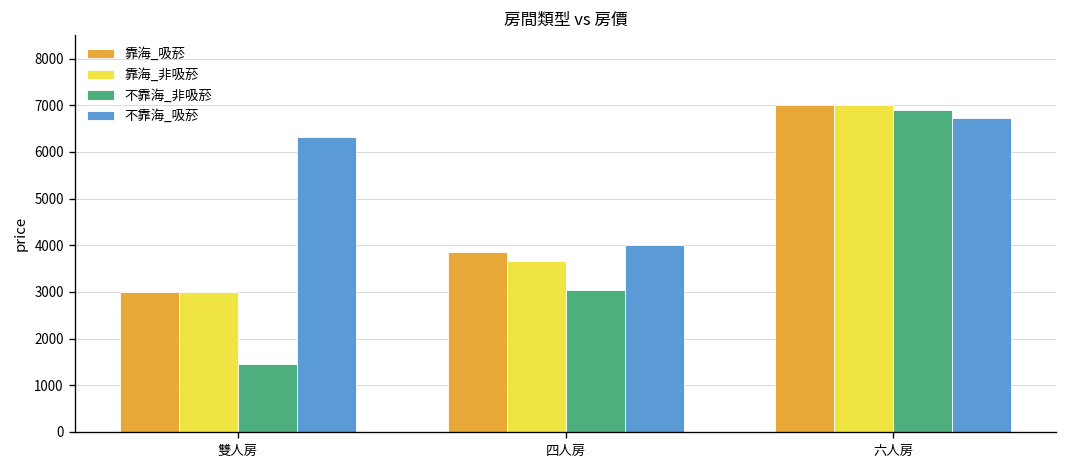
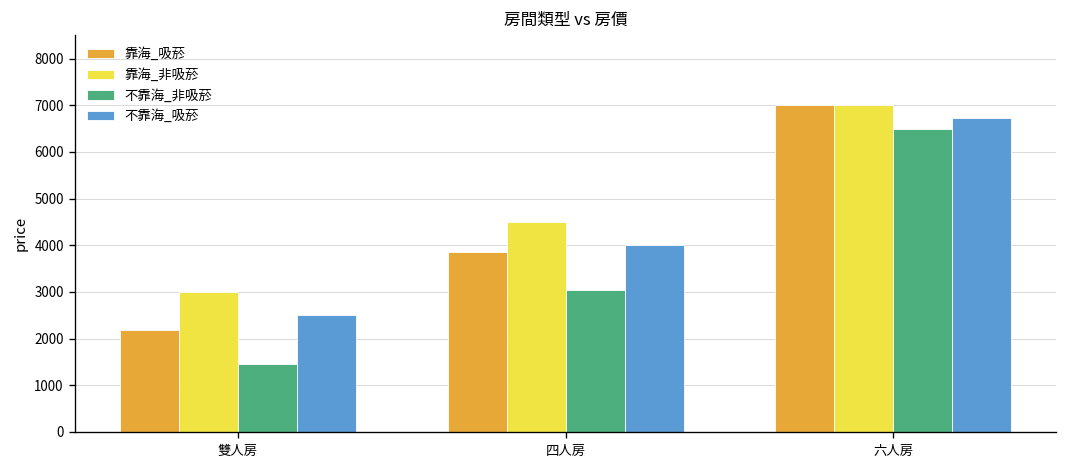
靠海_吸菸, 雙人房: 3000 -> 2200
不靠海_吸菸, 雙人房: 6300 -> 2500
靠海_非吸菸, 四人房: 3700 -> 4500
不靠海_非吸菸, 六人房: 6900 -> 6500
